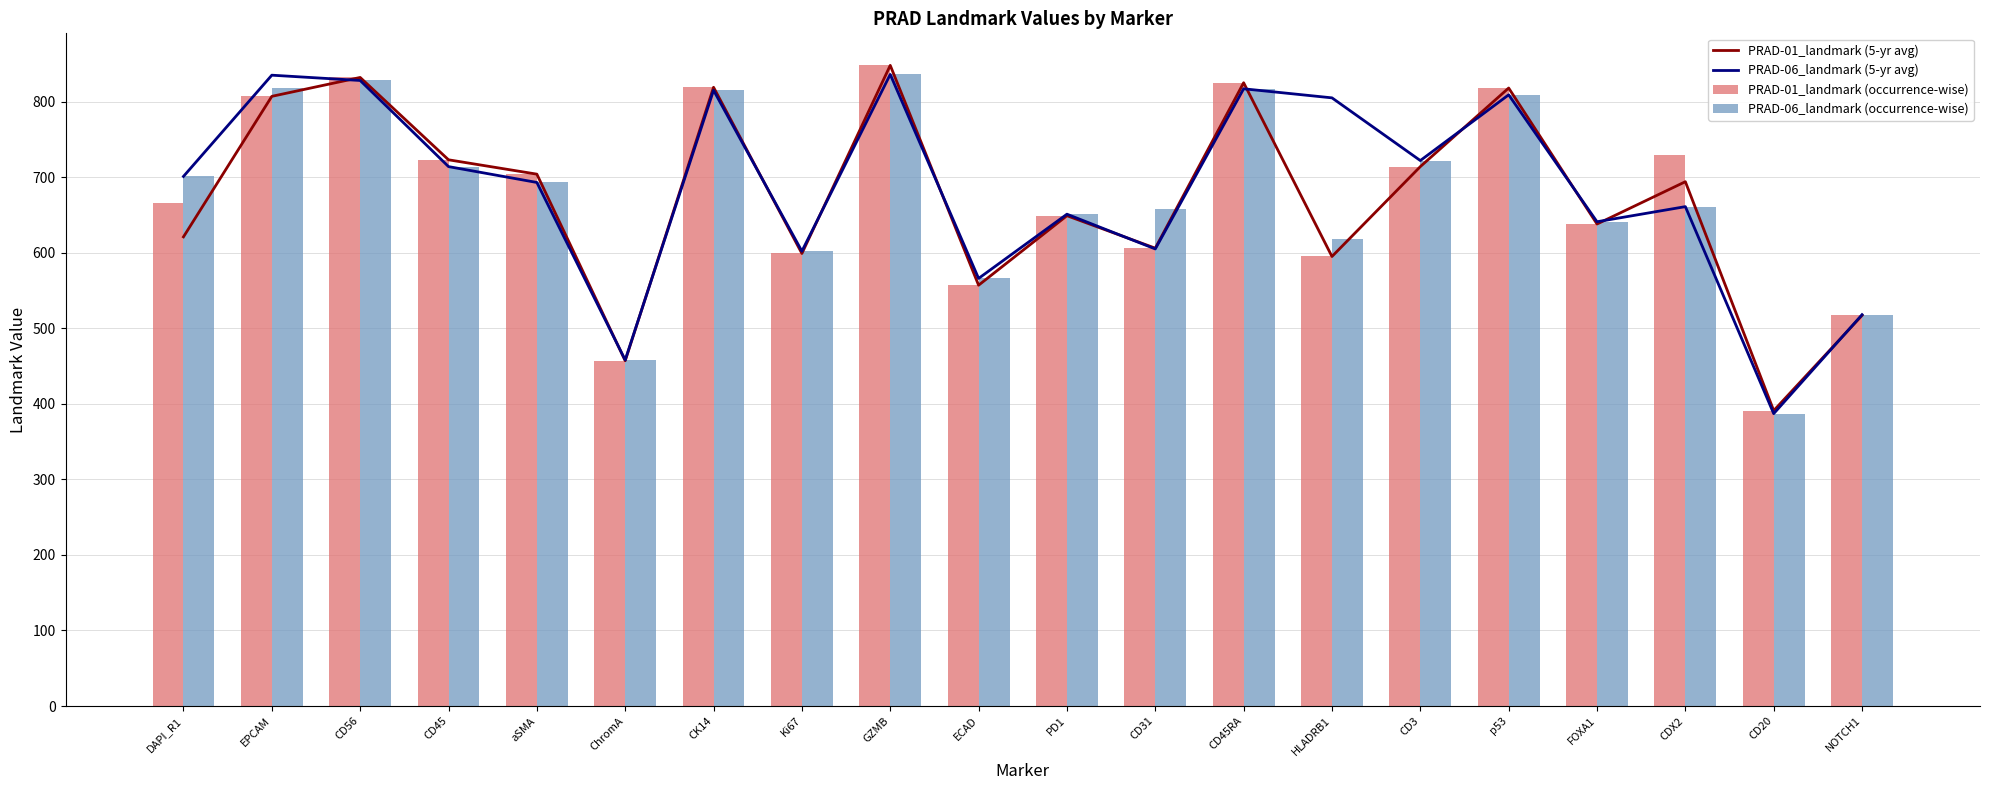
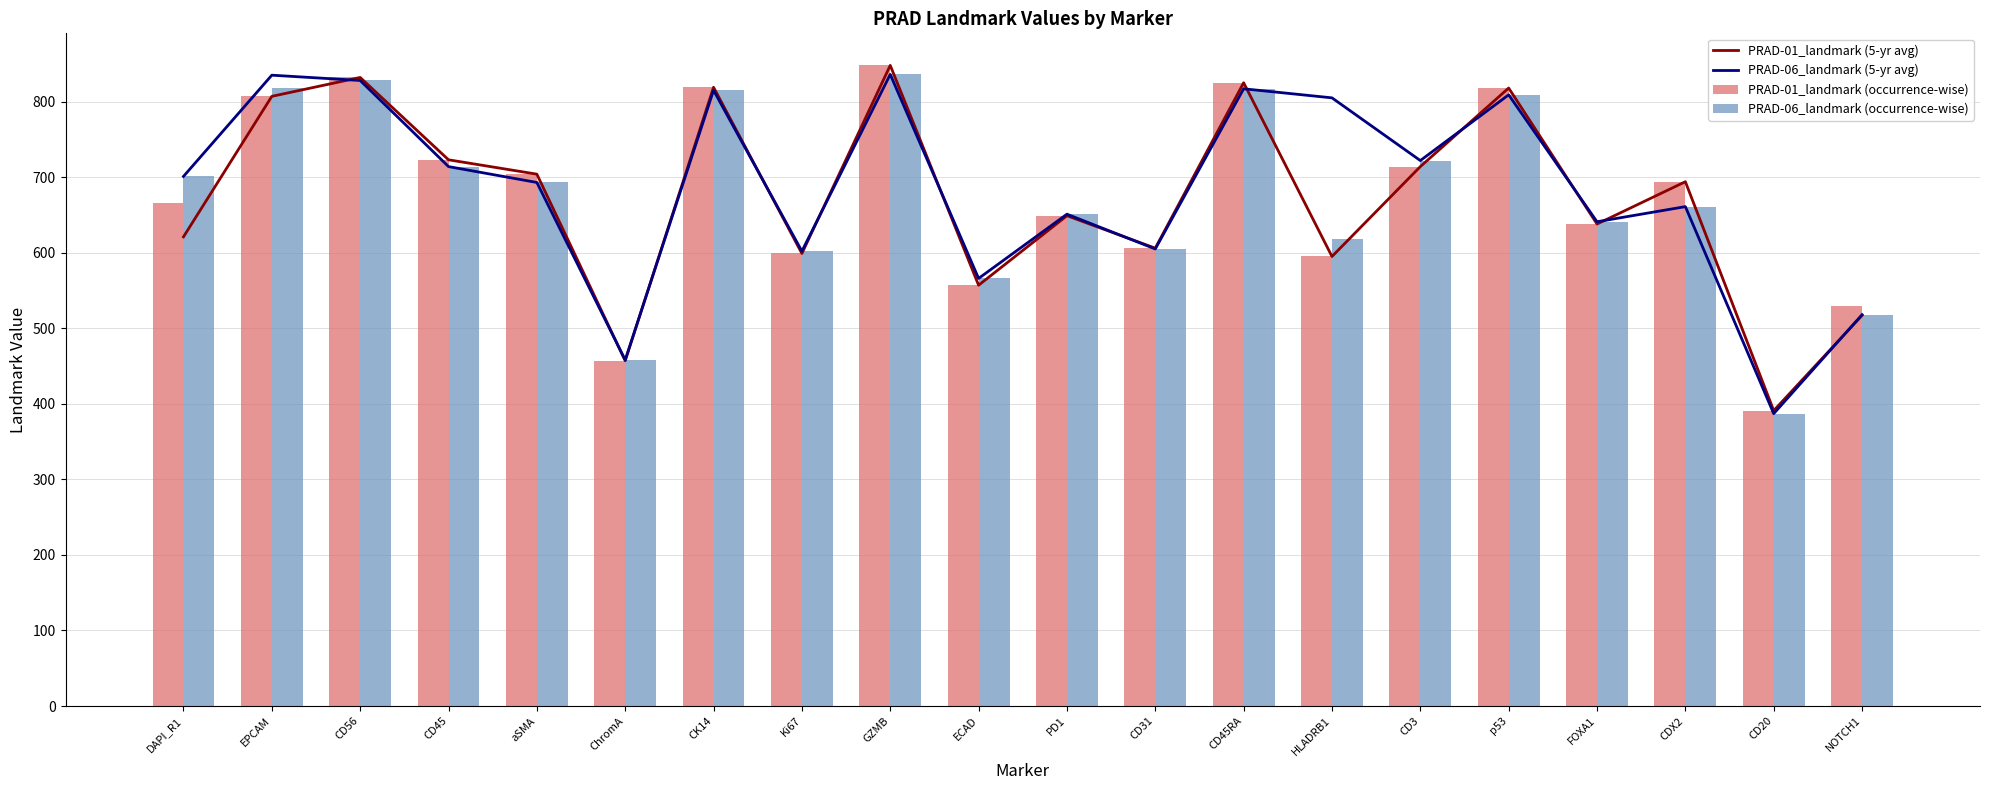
PRAD-06_landmark (occurrence-wise), CD31: 660 -> 610
PRAD-01_landmark (occurrence-wise), CDX2: 730 -> 690
PRAD-01_landmark (occurrence-wise), NOTCH1: 520 -> 530
